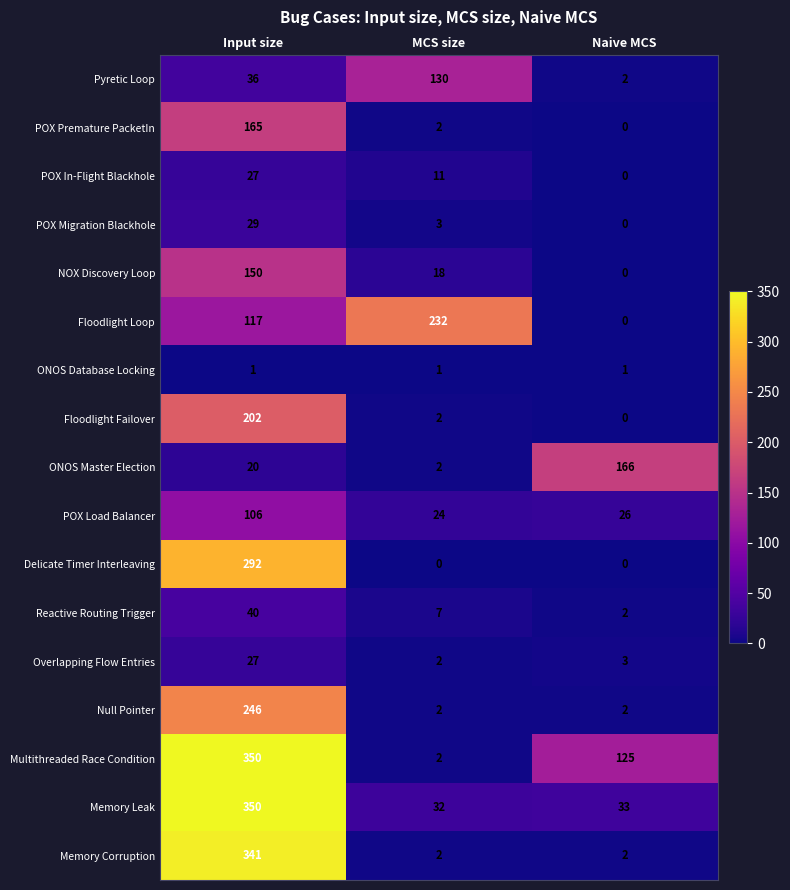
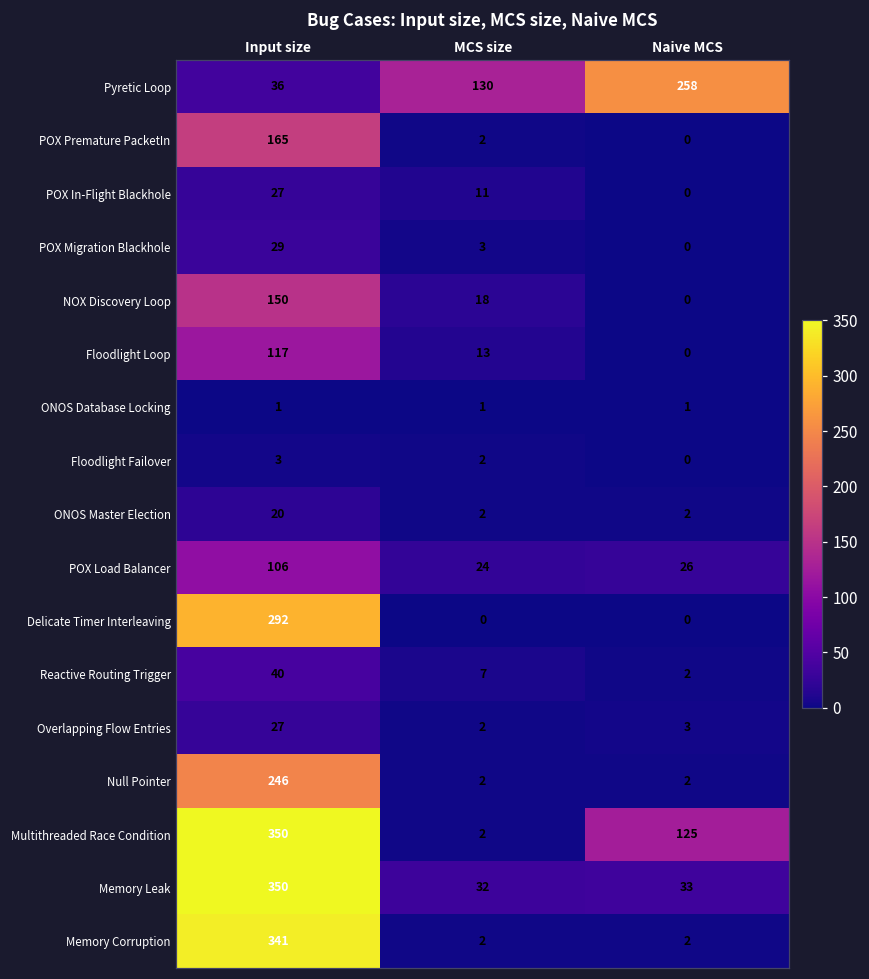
Pyretic Loop, Naive MCS: 2 -> 258
Floodlight Loop, MCS size: 232 -> 13
Floodlight Failover, Input size: 202 -> 3
ONOS Master Election, Naive MCS: 166 -> 2
